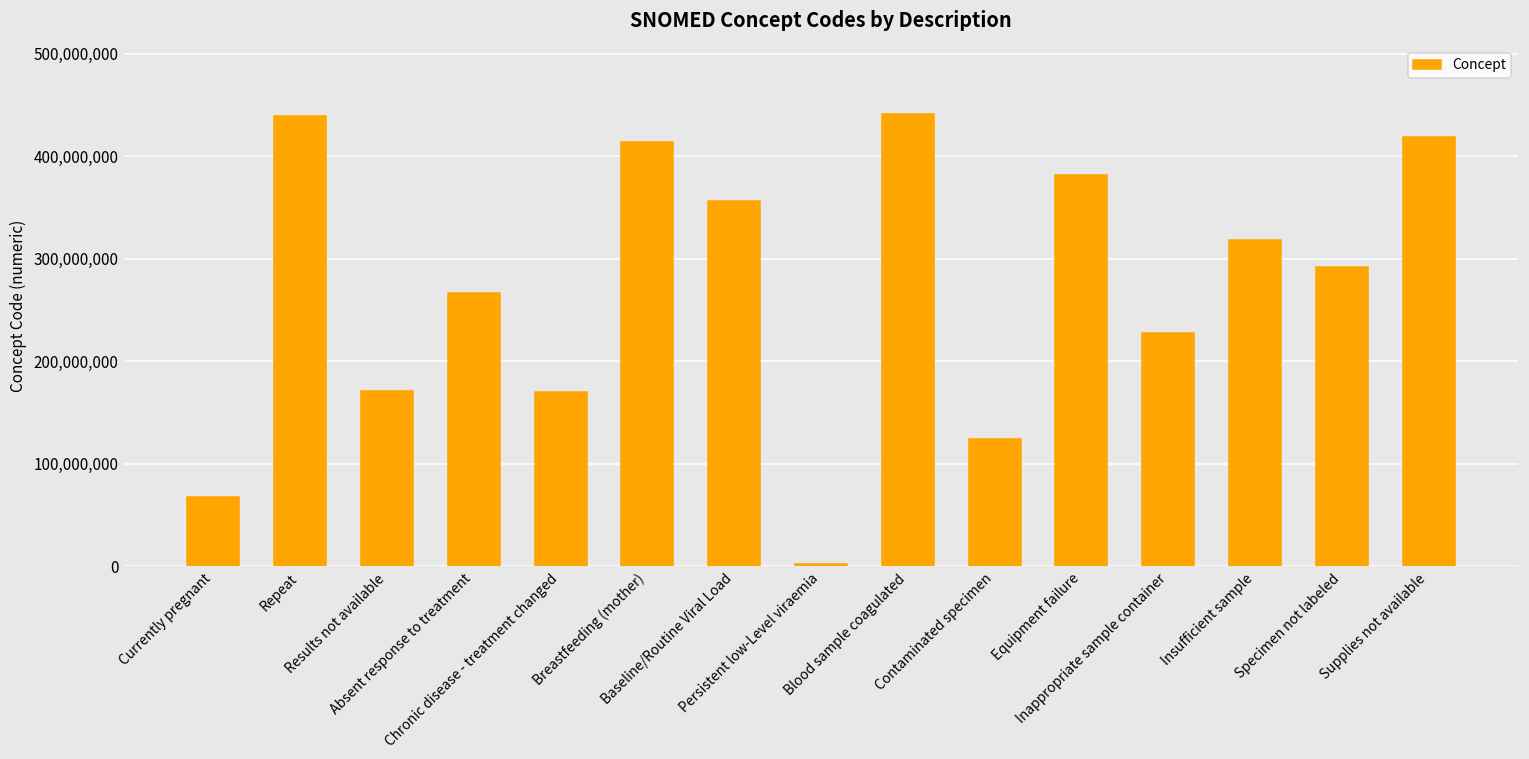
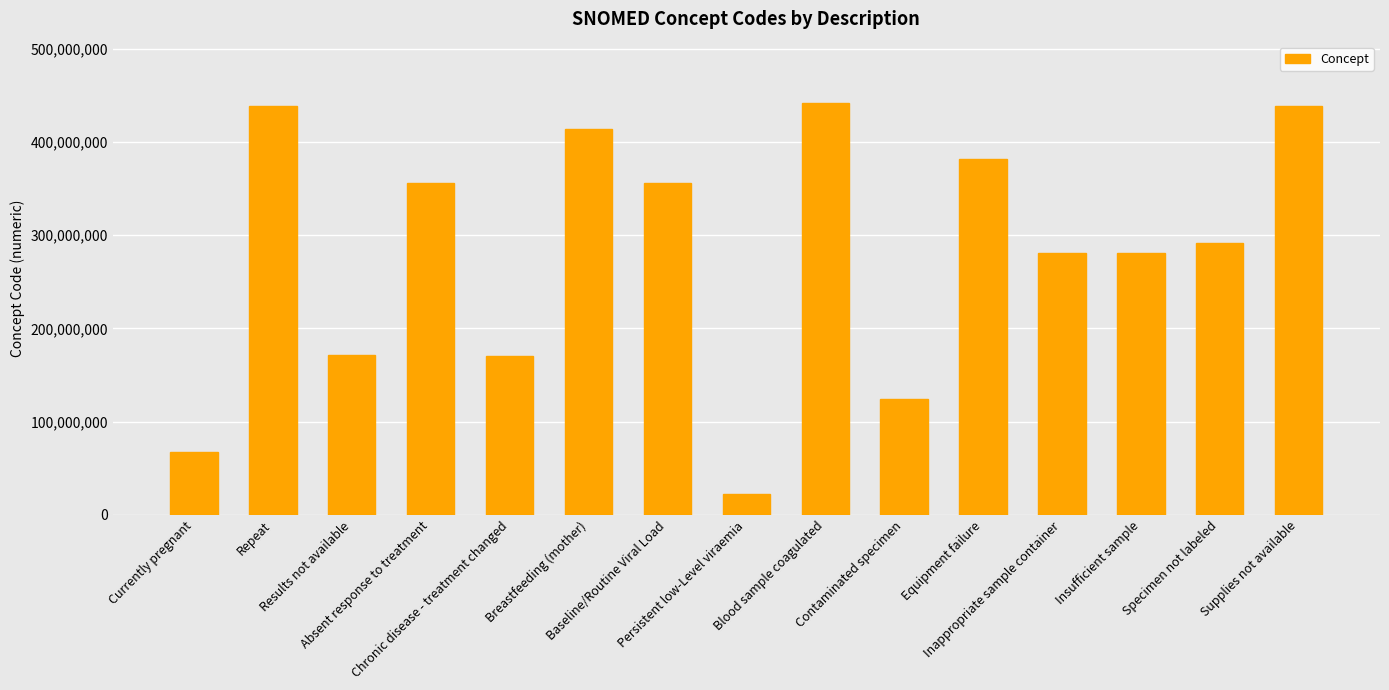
Absent response to treatment: 270,000,000 -> 360,000,000
Persistent low-Level viraemia: 0 -> 20,000,000
Inappropriate sample container: 230,000,000 -> 280,000,000
Insufficient sample: 320,000,000 -> 280,000,000
Supplies not available: 420,000,000 -> 440,000,000
